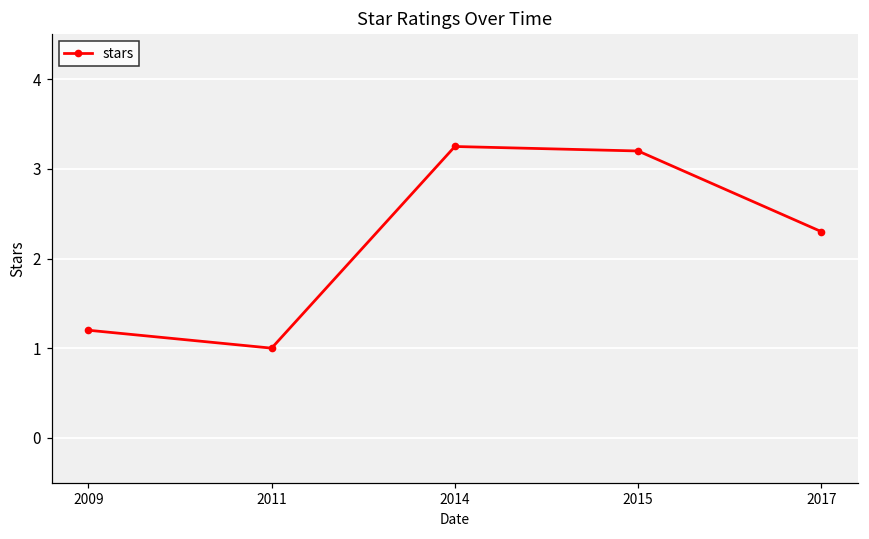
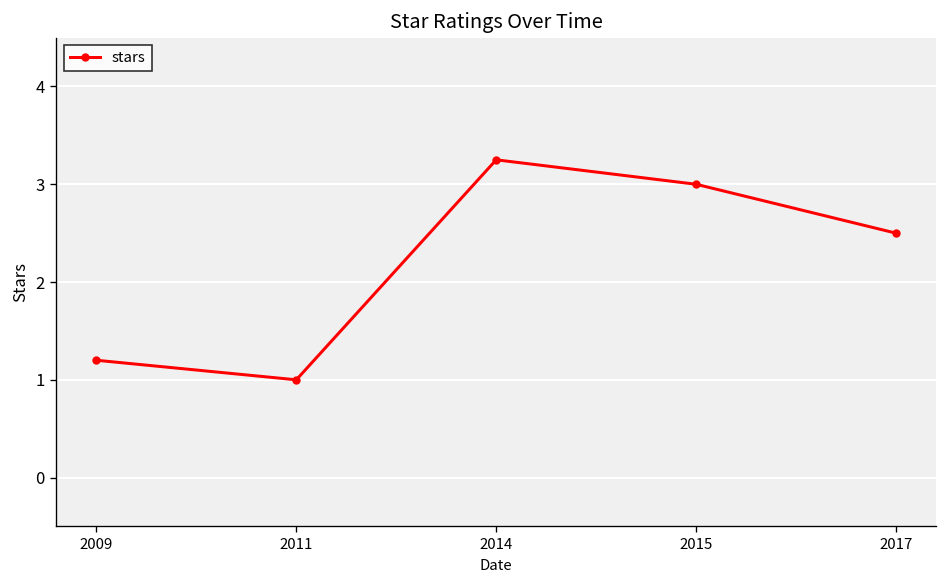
2015: 3.2 -> 3.0
2017: 2.3 -> 2.5
